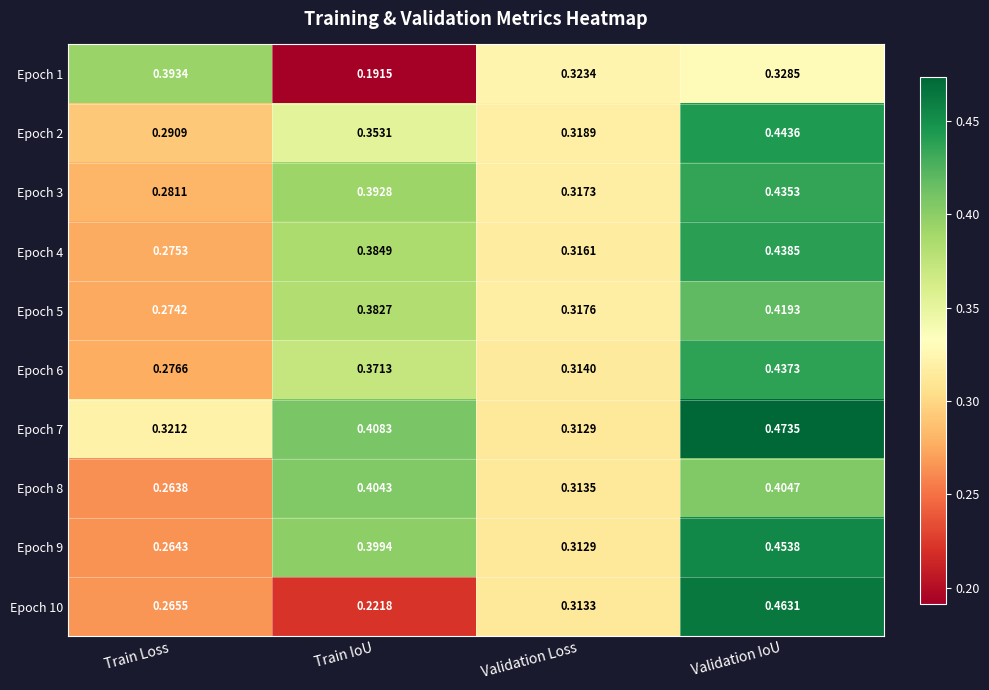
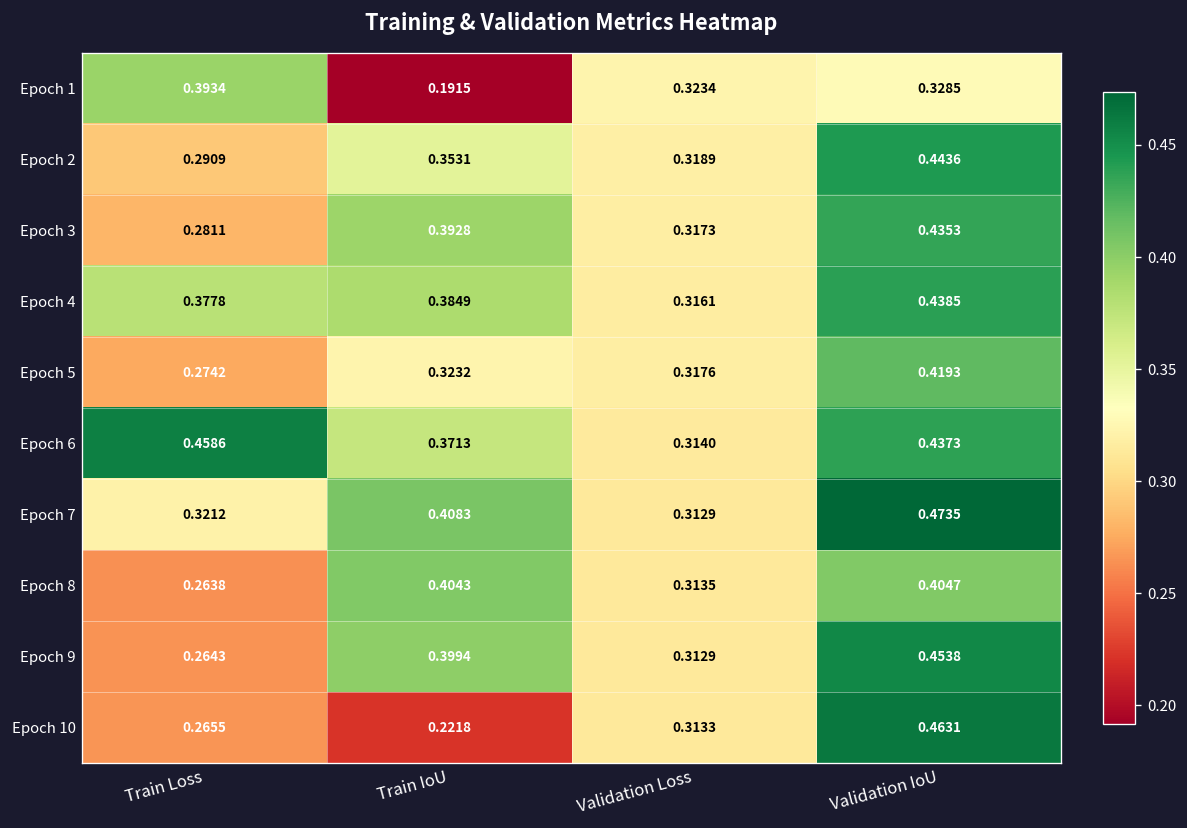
Epoch 4, Train Loss: 0.2753 -> 0.3778
Epoch 5, Train IoU: 0.3827 -> 0.3232
Epoch 6, Train Loss: 0.2766 -> 0.4586
